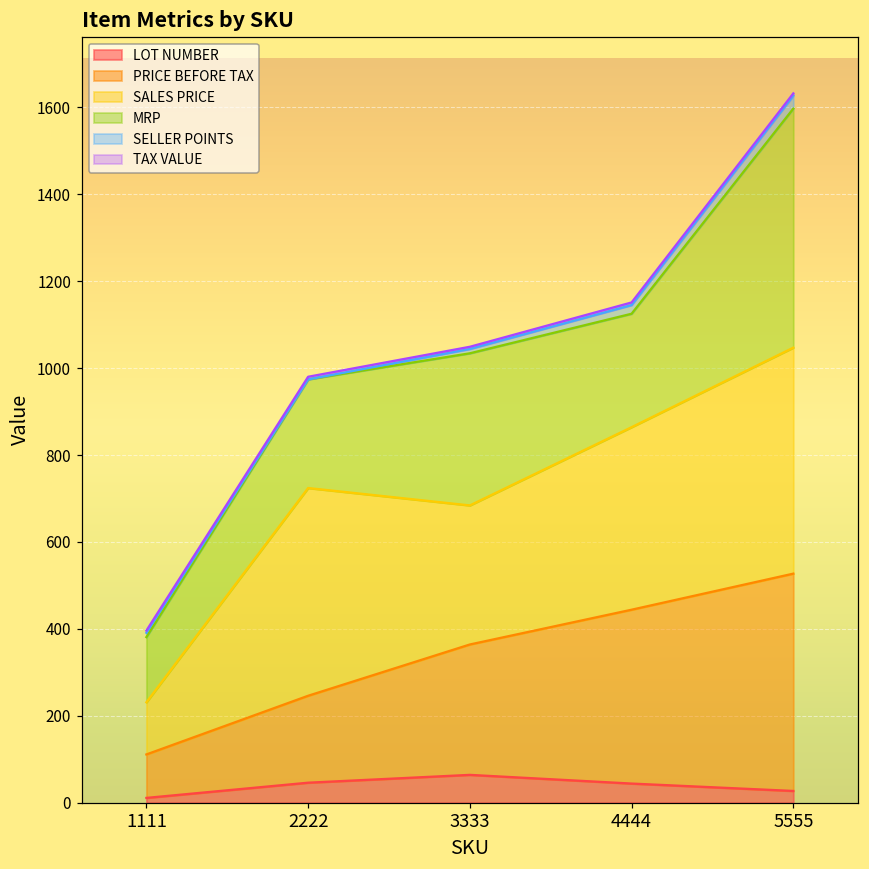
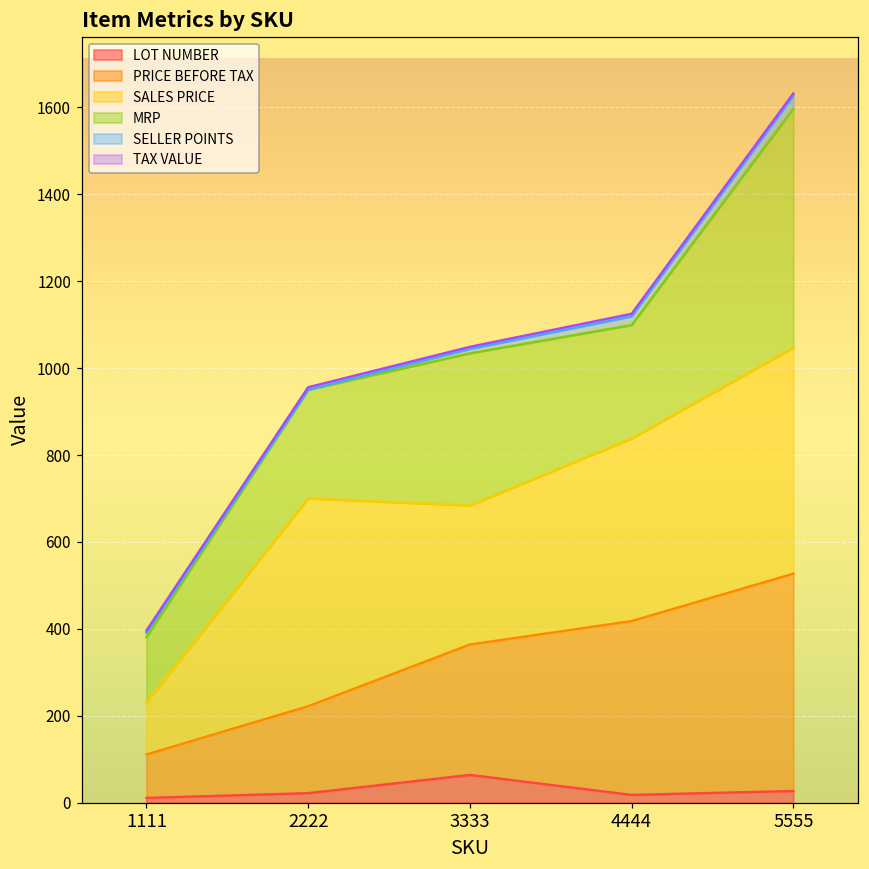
LOT NUMBER, 2222: 50 -> 20
LOT NUMBER, 4444: 40 -> 20
